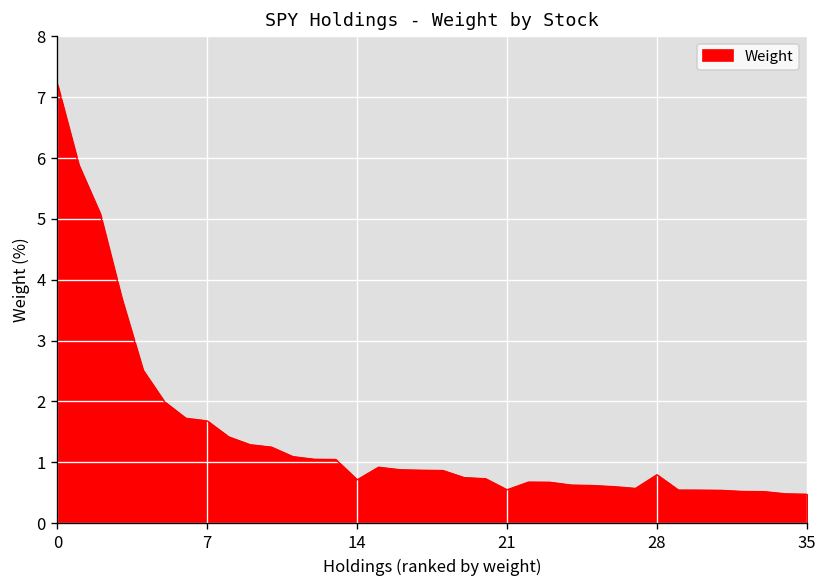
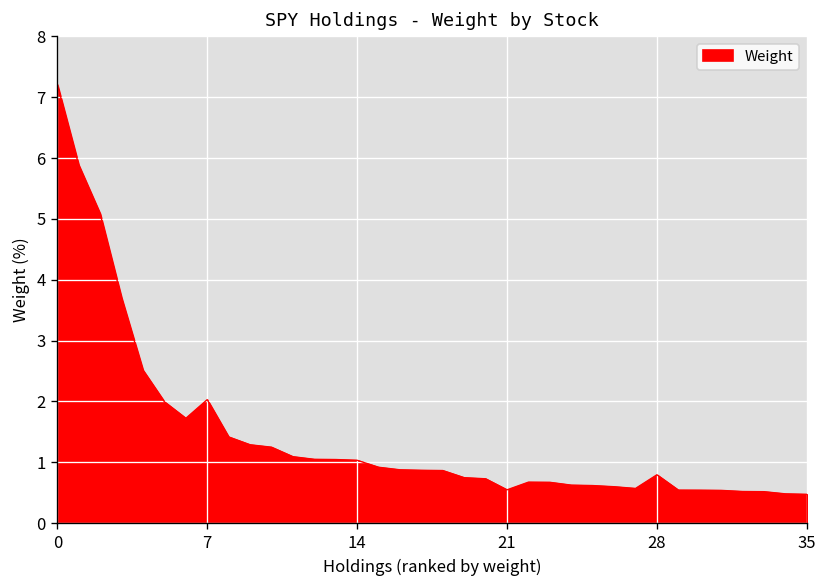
7: 1.7 -> 2.0
14: 0.7 -> 1.0
